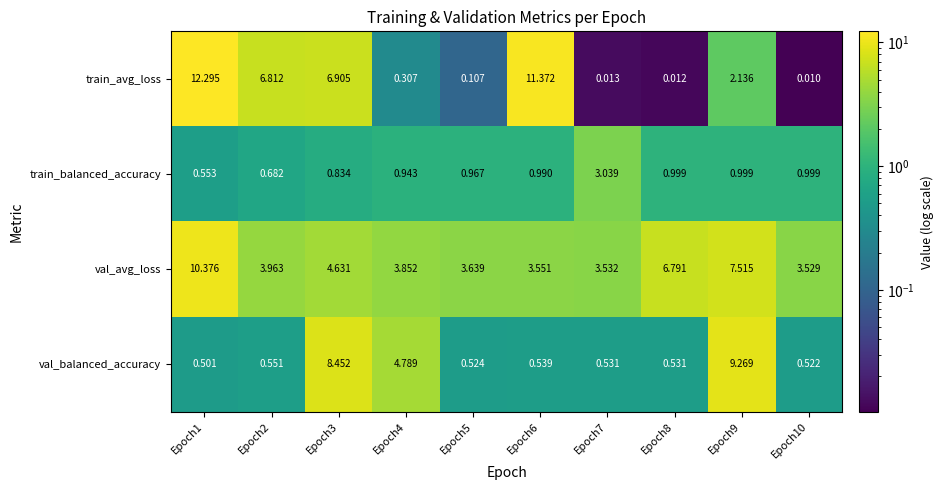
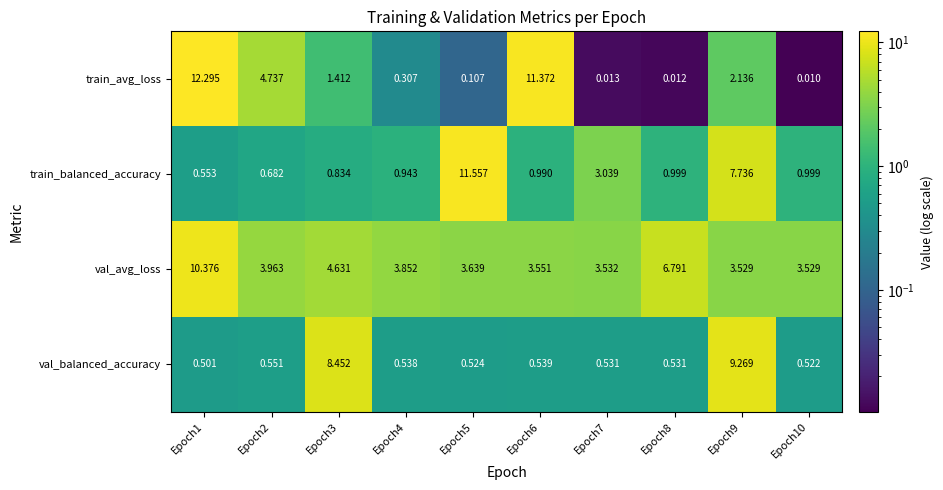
train_avg_loss, Epoch2: 6.812 -> 4.737
train_avg_loss, Epoch3: 6.905 -> 1.412
train_balanced_accuracy, Epoch5: 0.967 -> 11.557
train_balanced_accuracy, Epoch9: 0.999 -> 7.736
val_avg_loss, Epoch9: 7.515 -> 3.529
val_balanced_accuracy, Epoch4: 4.789 -> 0.538
